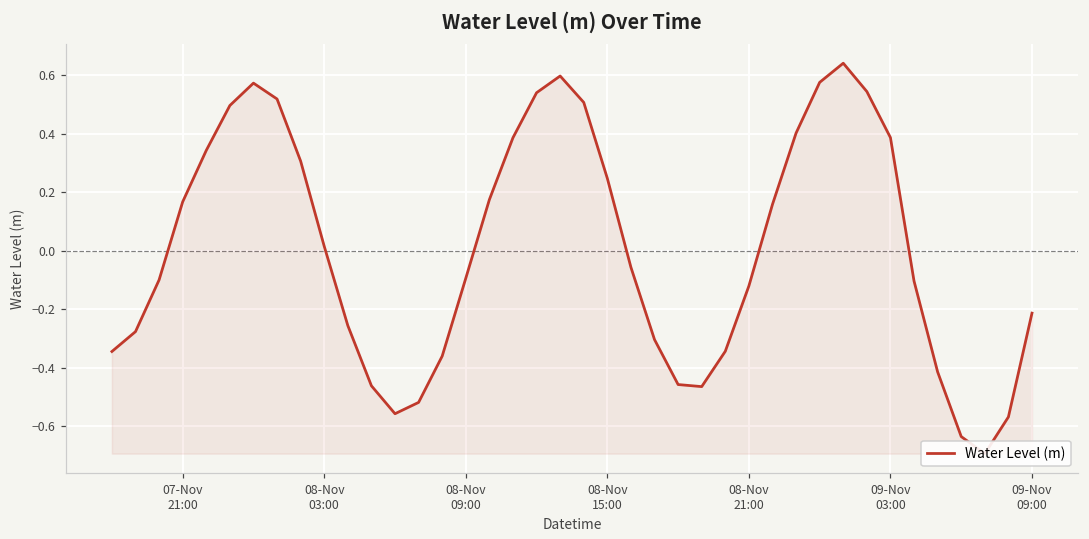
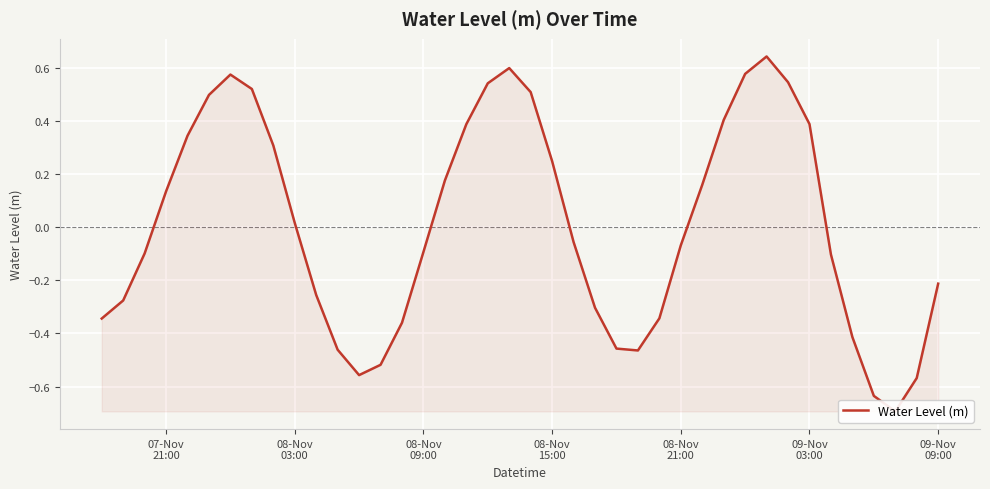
07-Nov 21:00: 0.17 -> 0.13
08-Nov 21:00: -0.12 -> -0.07
